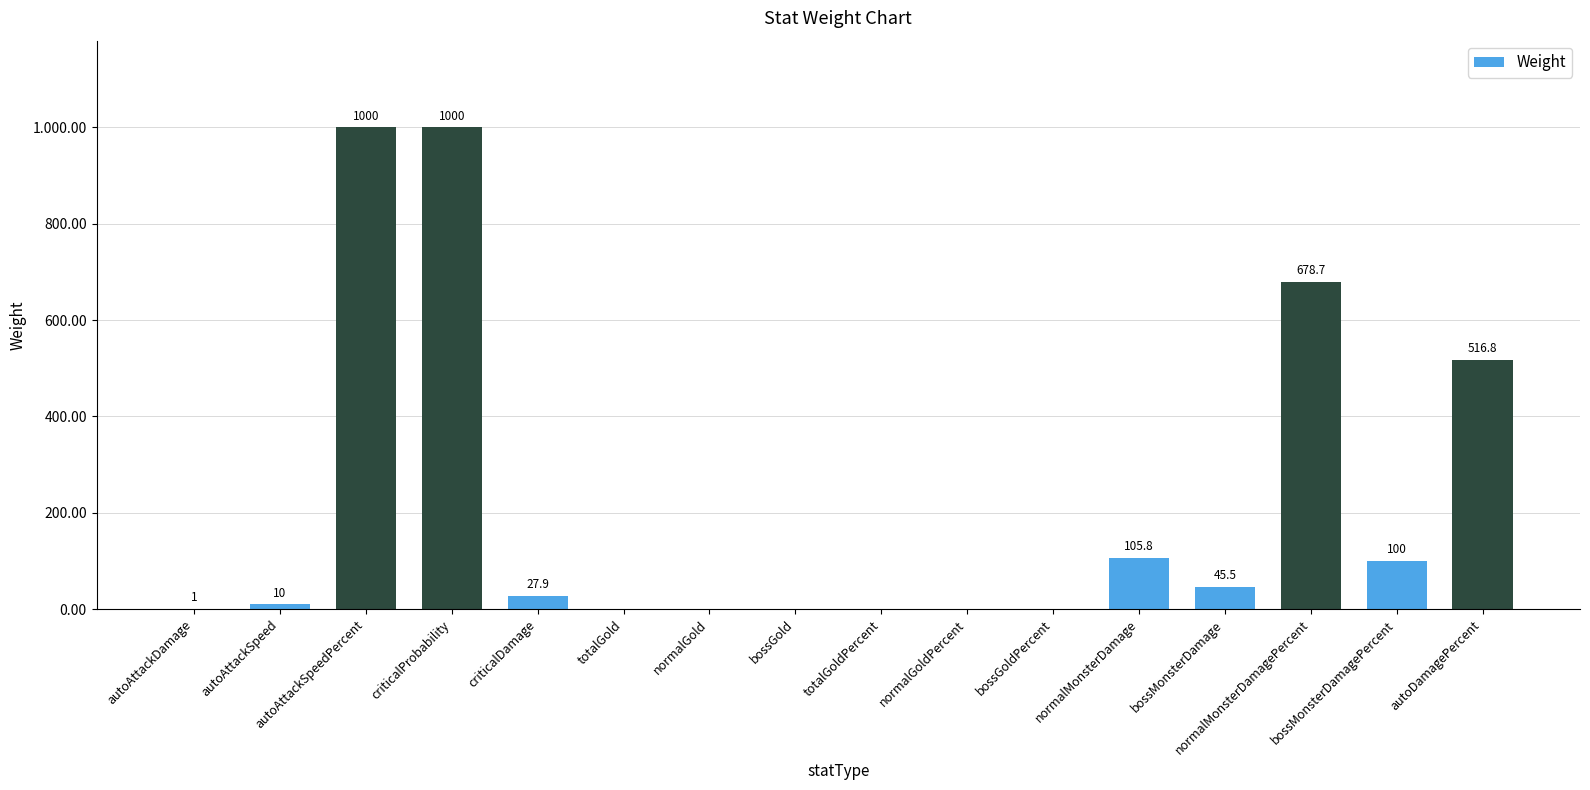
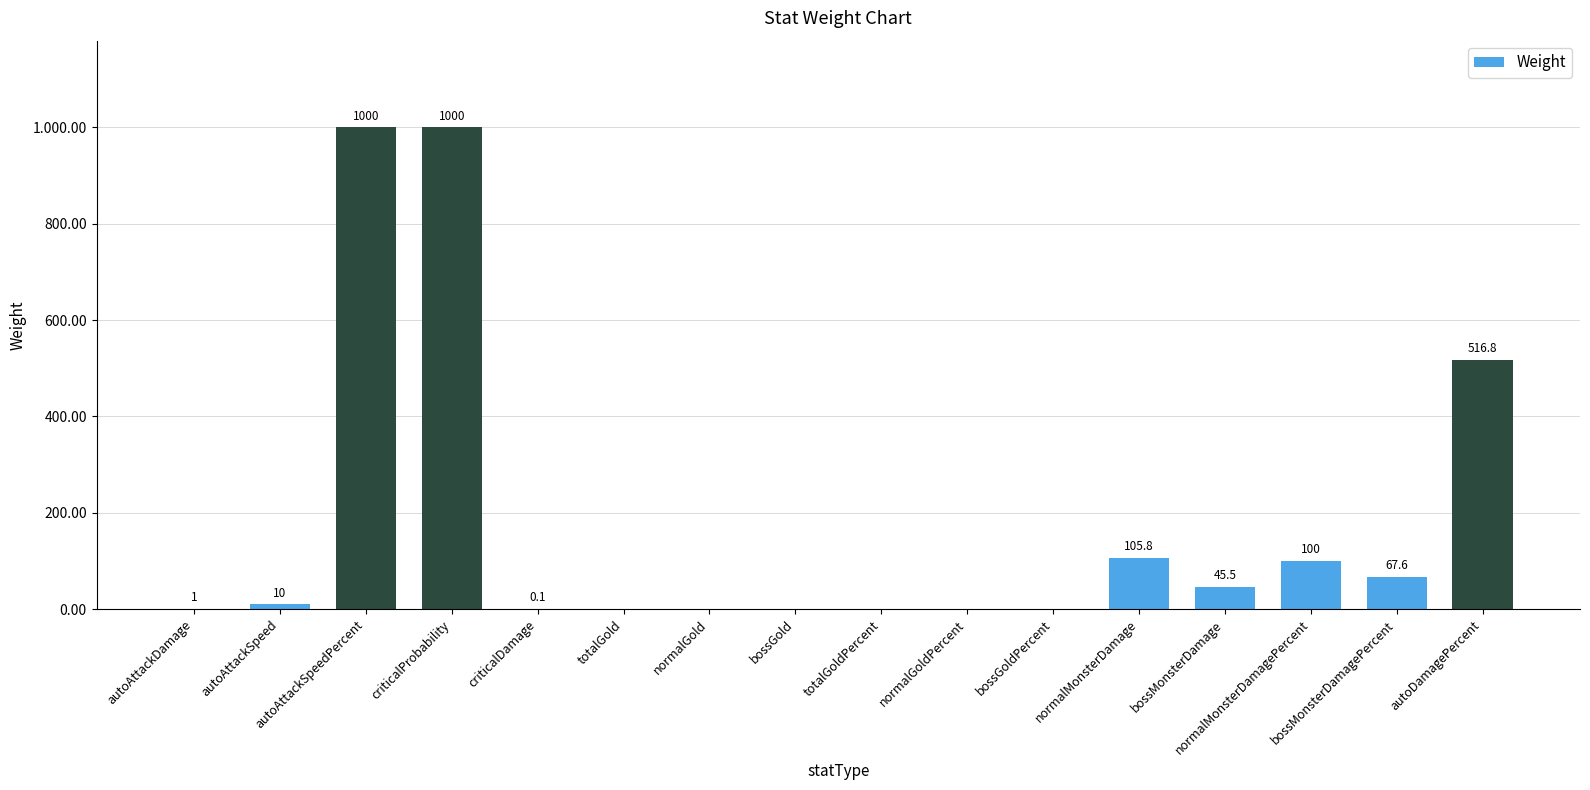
criticalDamage: 27.9 -> 0.1
normalMonsterDamagePercent: 678.7 -> 100
bossMonsterDamagePercent: 100 -> 67.6
